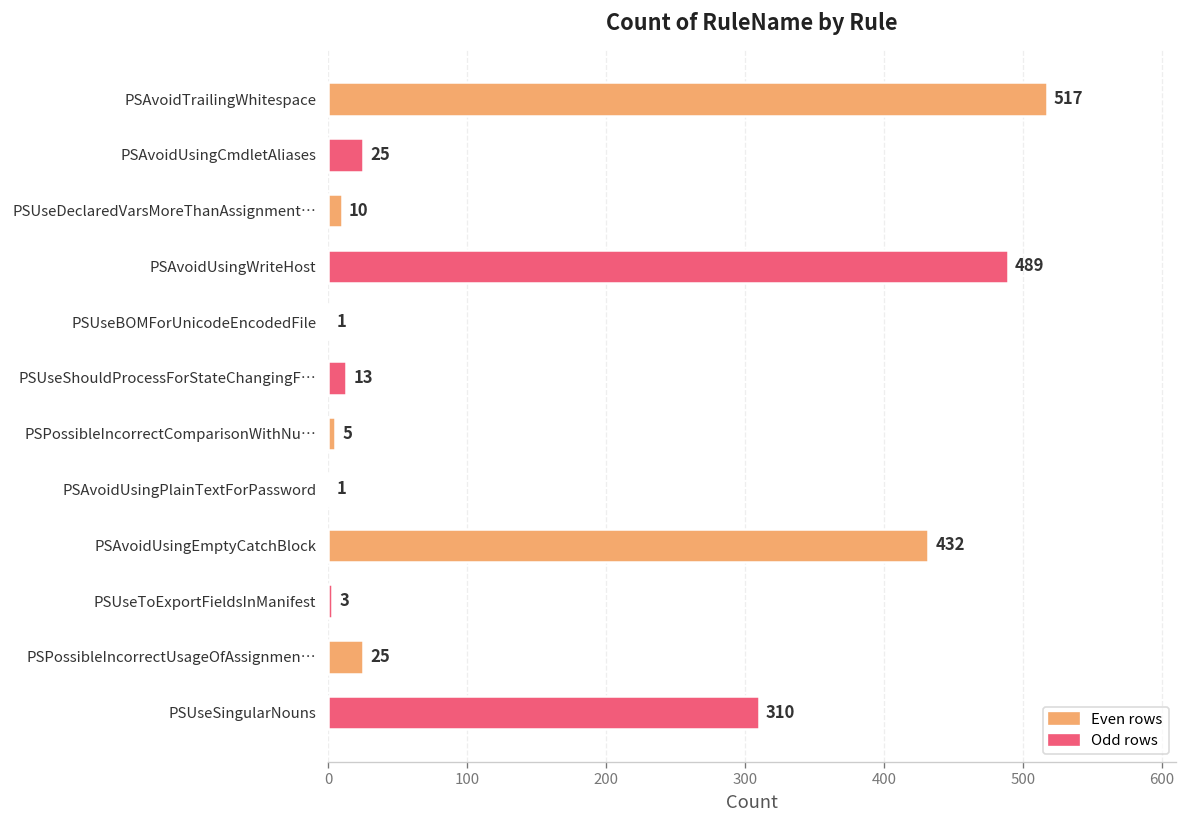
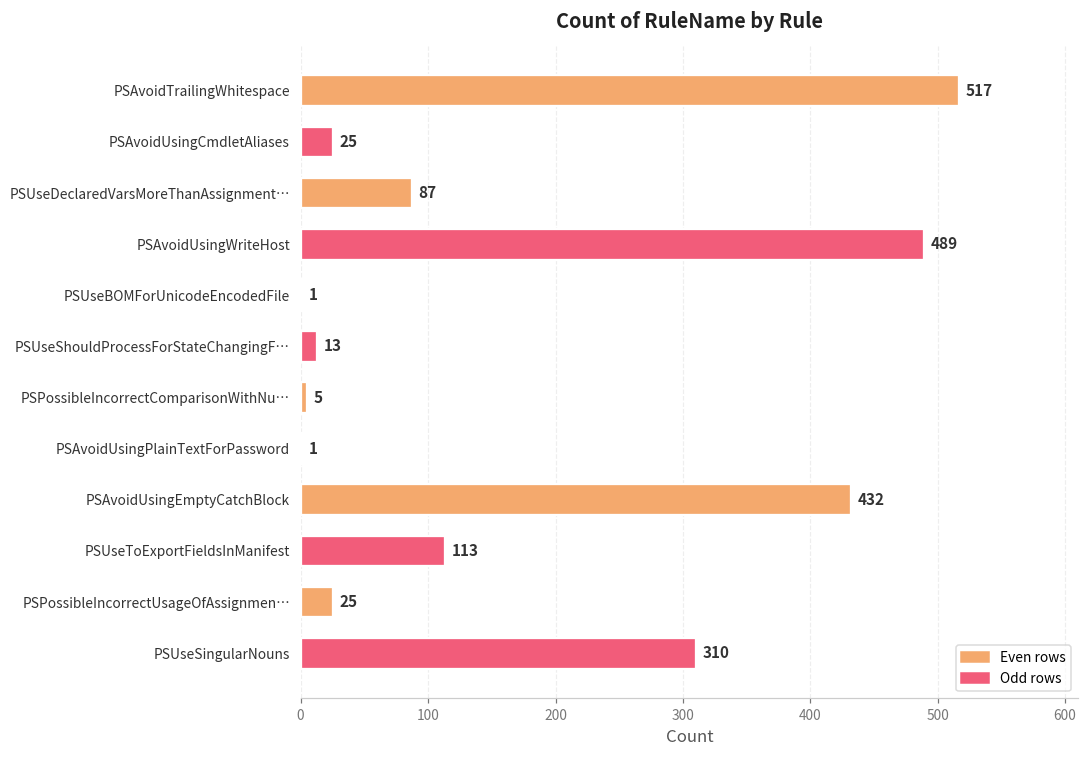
PSUseDeclaredVarsMoreThanAssignment…: 10 -> 87
PSUseToExportFieldsInManifest: 3 -> 113
